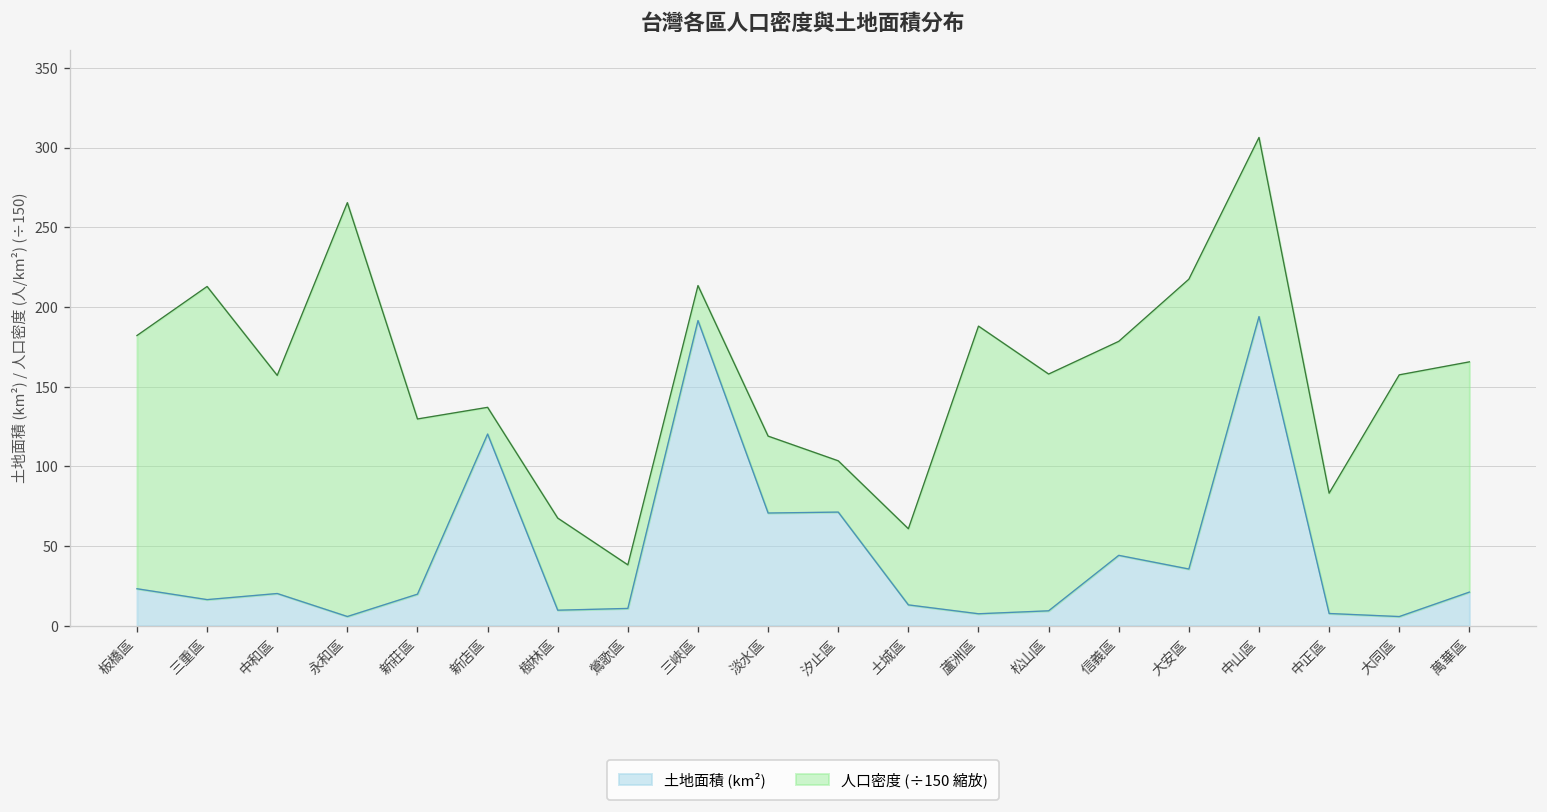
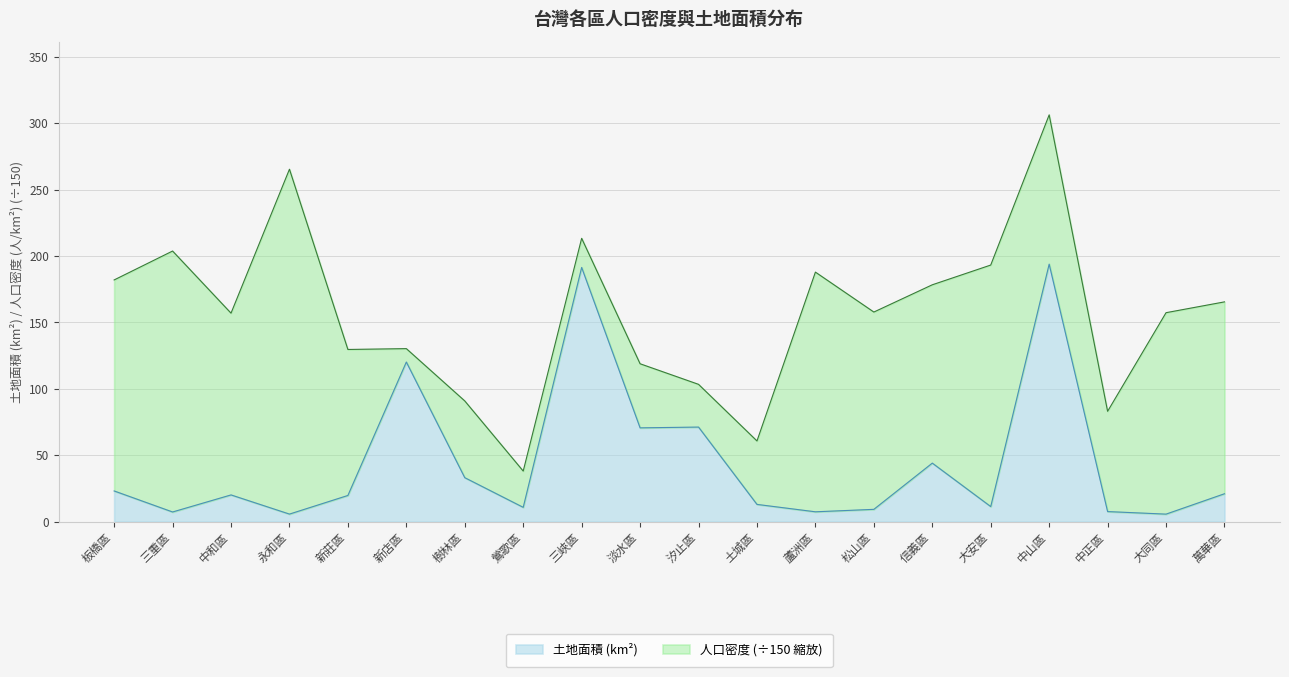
土地面積 (km²), 三重區: 16 -> 7
人口密度 (÷150 縮放), 新店區: 17 -> 10
土地面積 (km²), 樹林區: 10 -> 33
土地面積 (km²), 大安區: 36 -> 11
